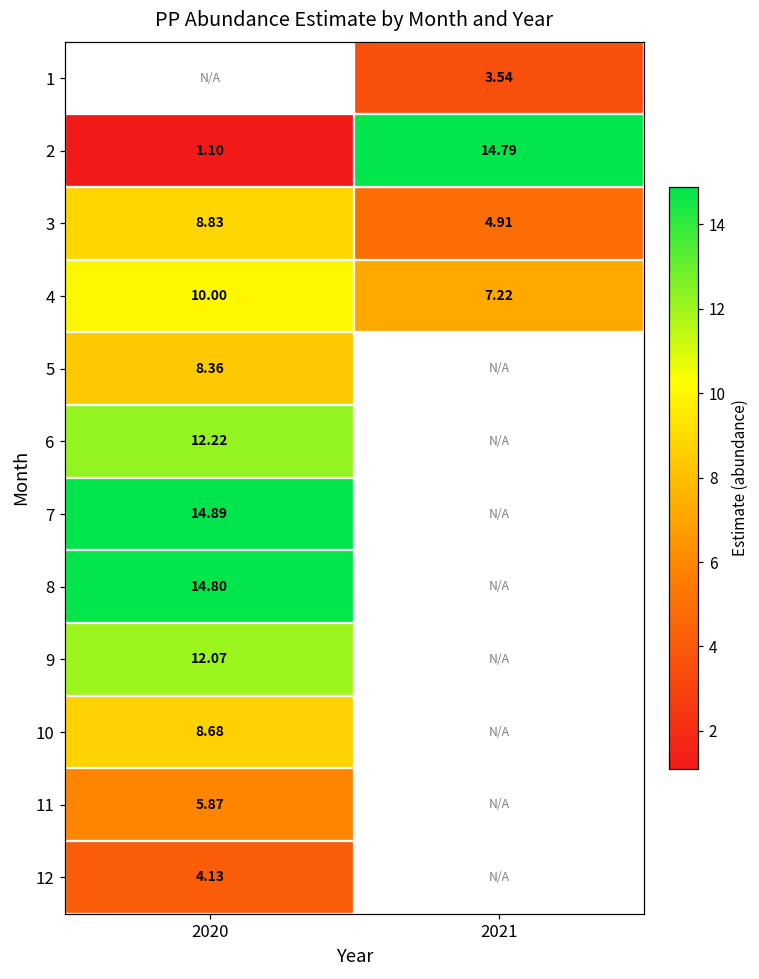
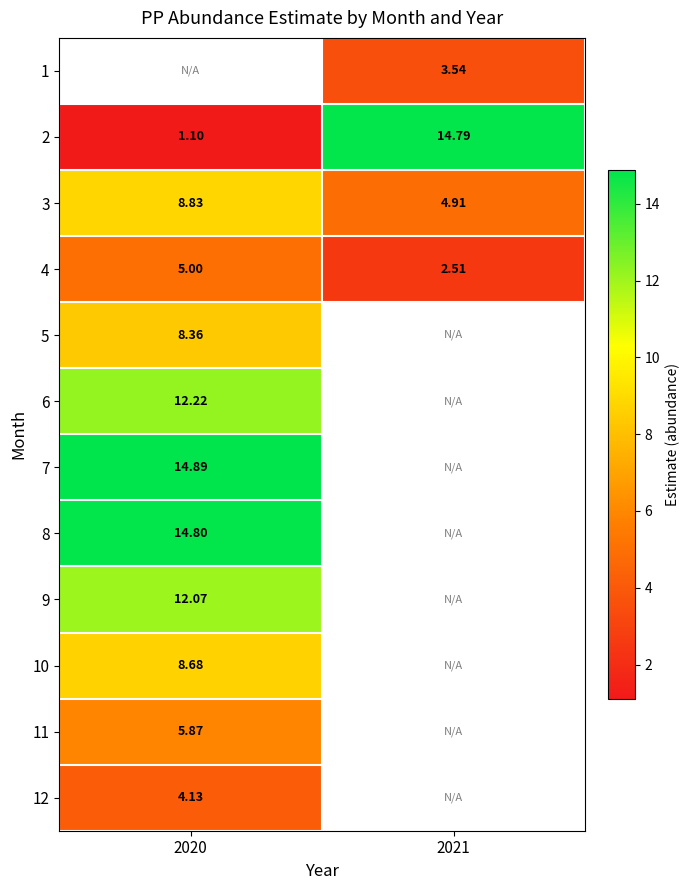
4, 2020: 10.00 -> 5.00
4, 2021: 7.22 -> 2.51
